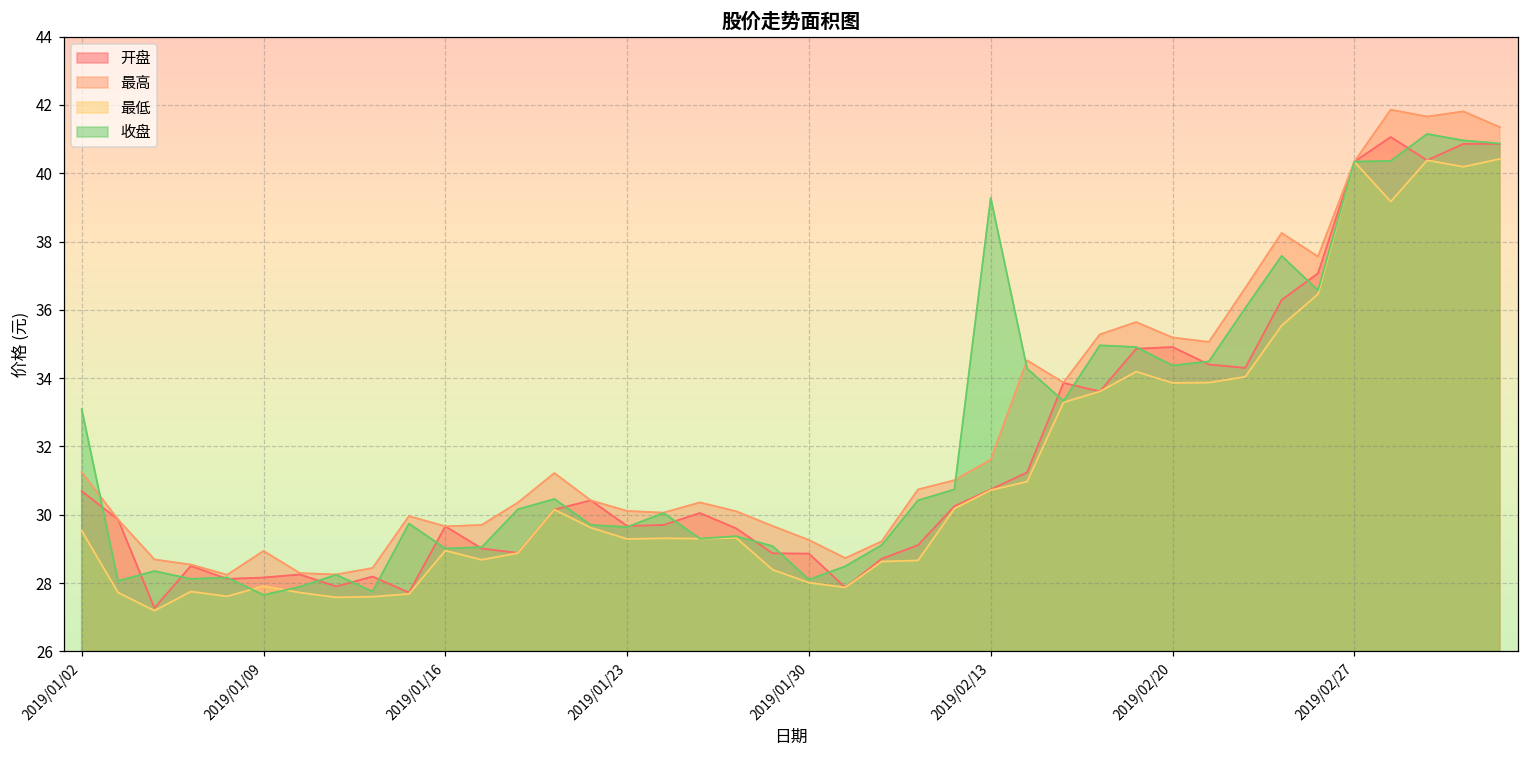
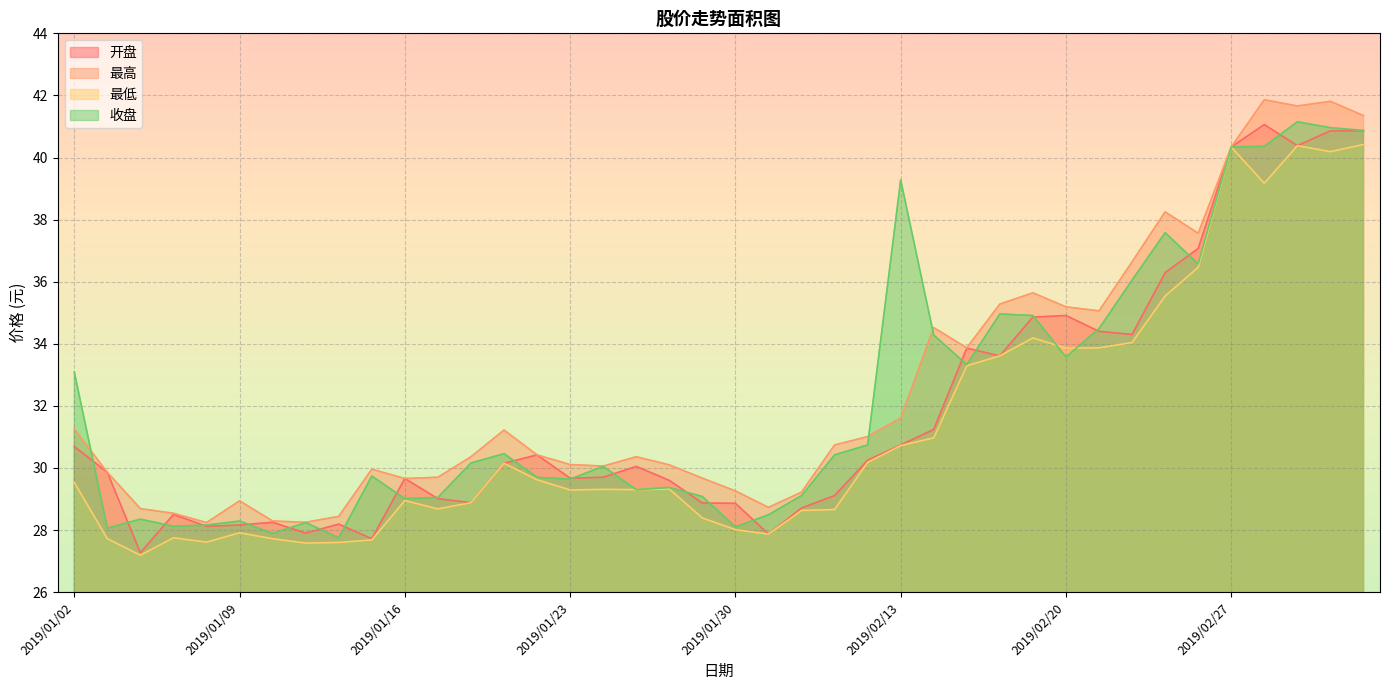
收盘, 2019/01/09: 27.7 -> 28.3
收盘, 2019/02/20: 34.4 -> 33.6
